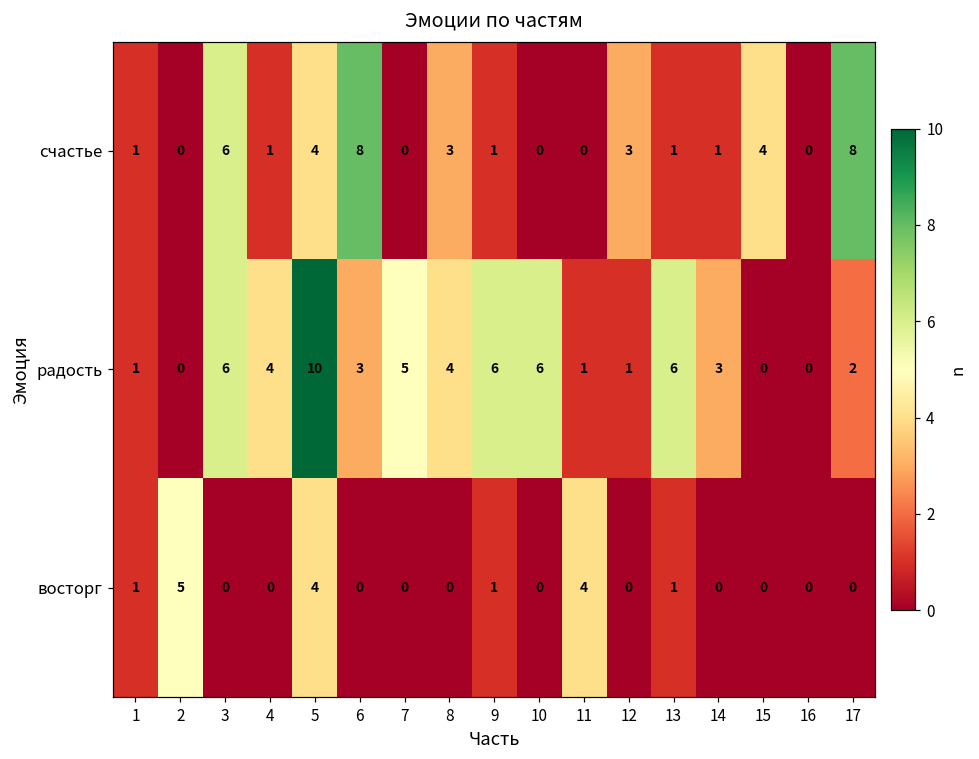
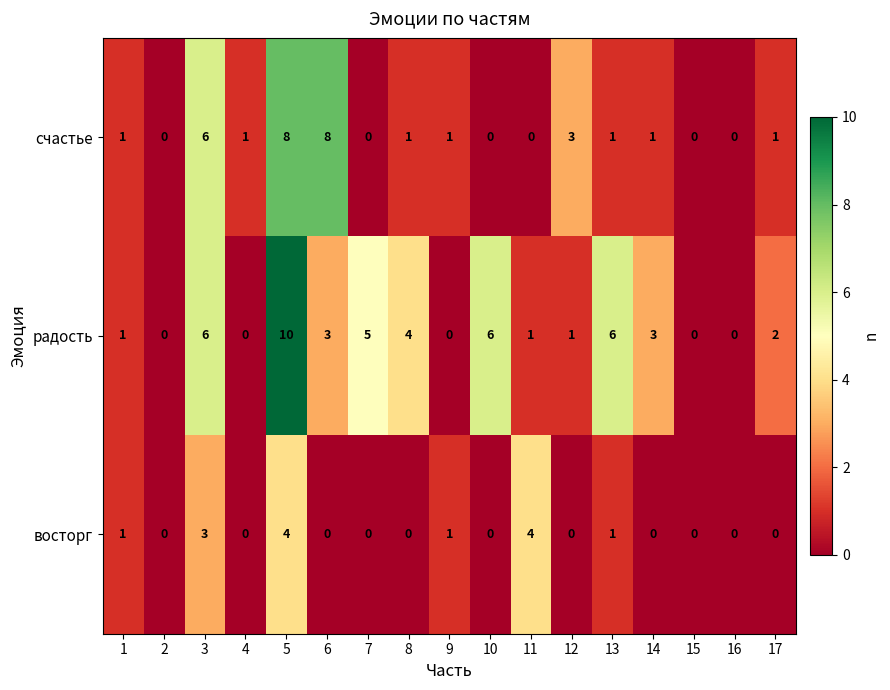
счастье, 5: 4 -> 8
счастье, 8: 3 -> 1
счастье, 15: 4 -> 0
счастье, 17: 8 -> 1
радость, 4: 4 -> 0
радость, 9: 6 -> 0
восторг, 2: 5 -> 0
восторг, 3: 0 -> 3
